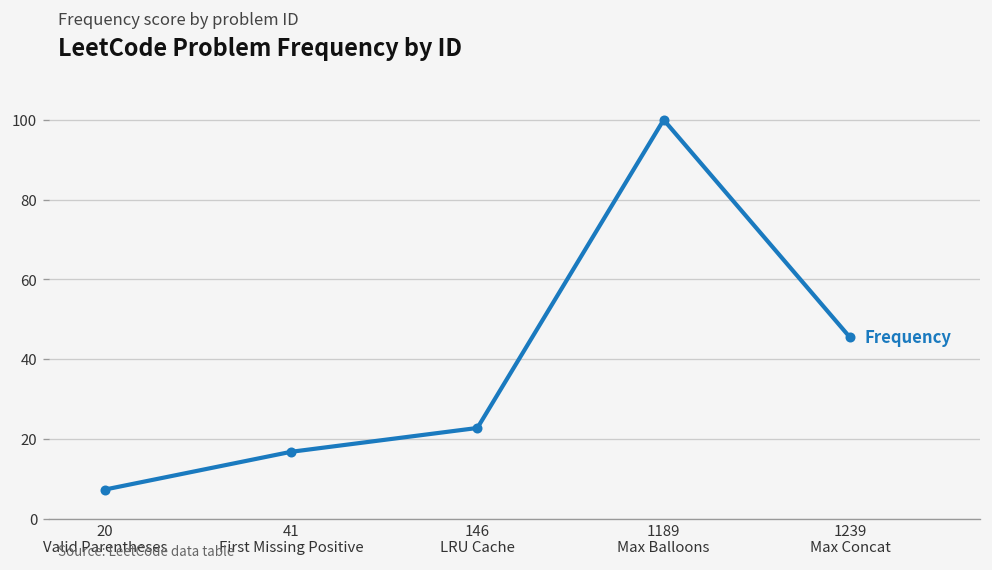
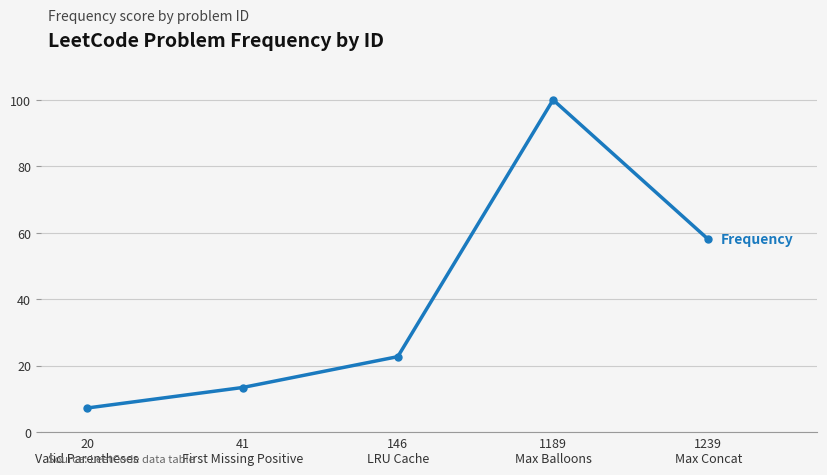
41 First Missing Positive: 17 -> 13
1239 Max Concat: 45 -> 58
